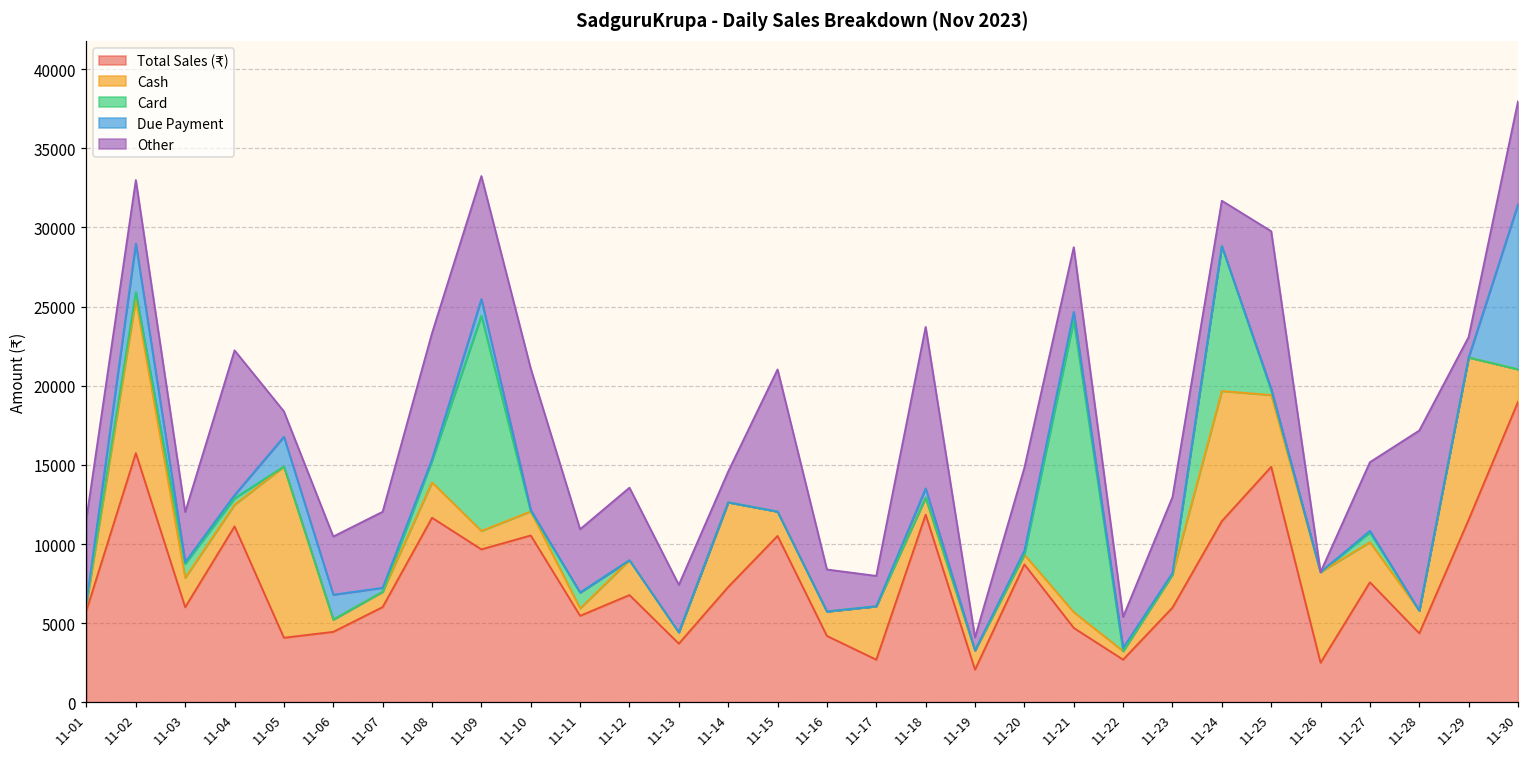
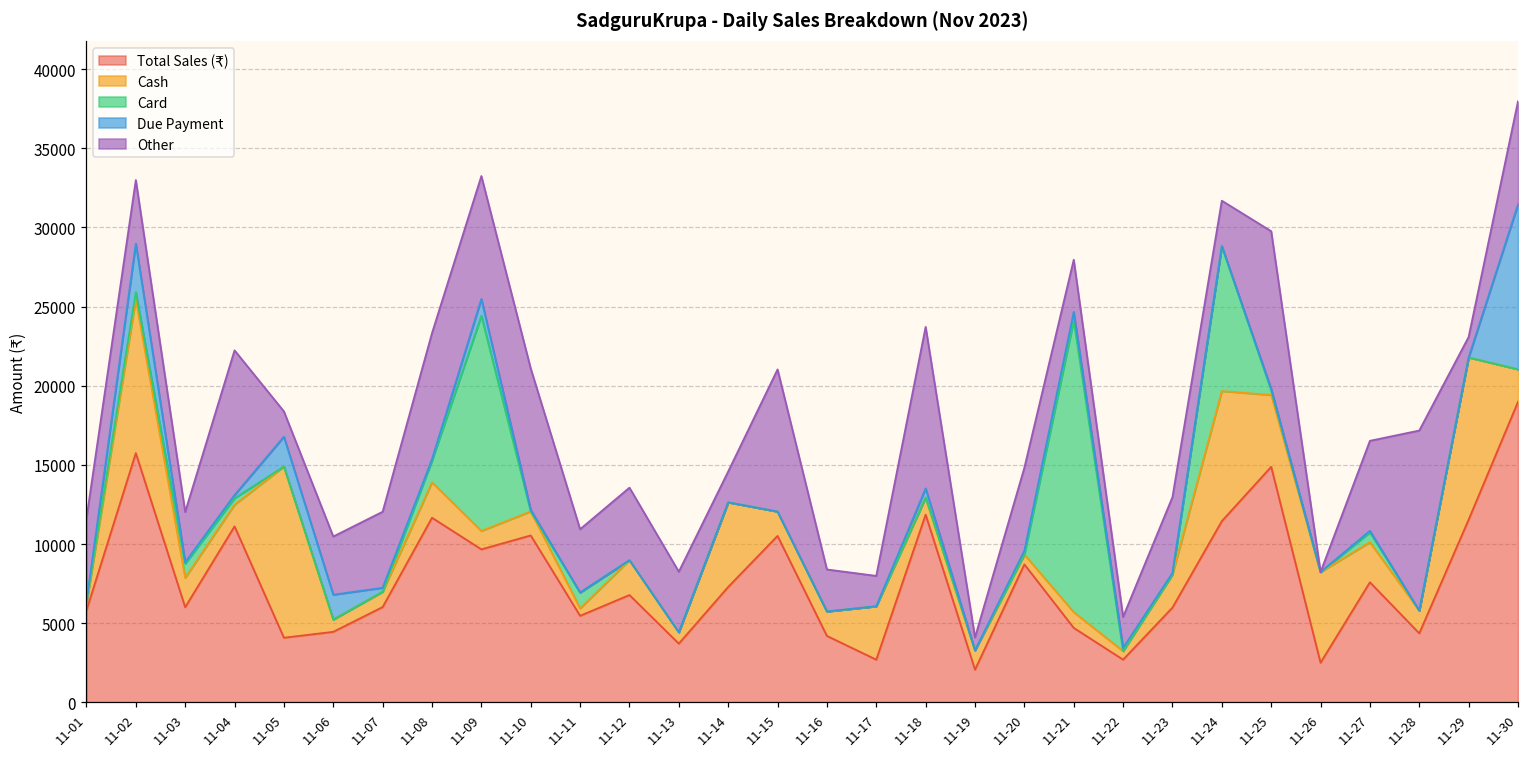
Other, 11-13: 3000 -> 3800
Other, 11-21: 4100 -> 3300
Other, 11-27: 4300 -> 5700
